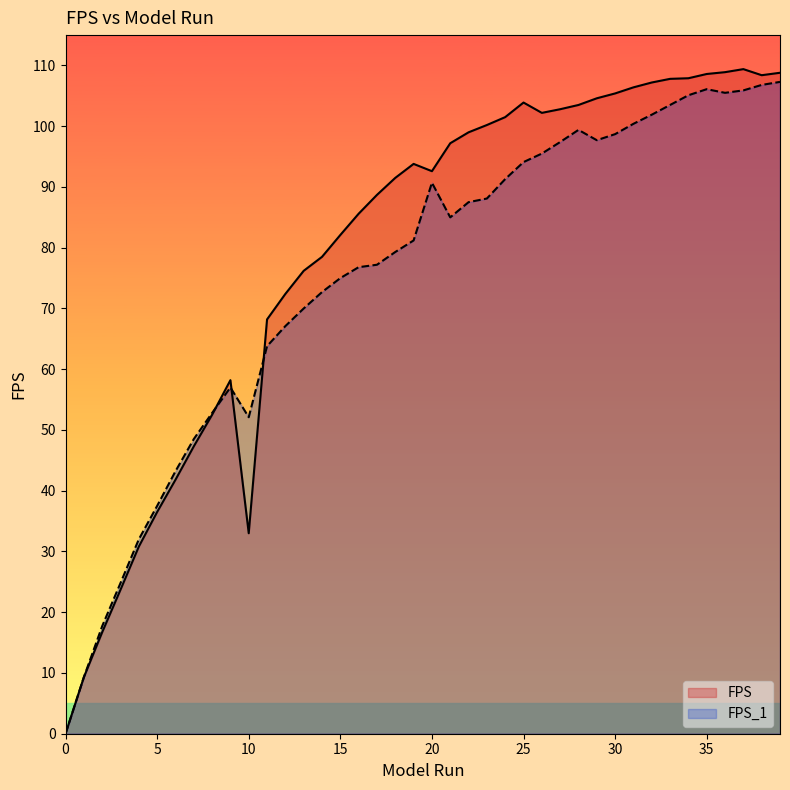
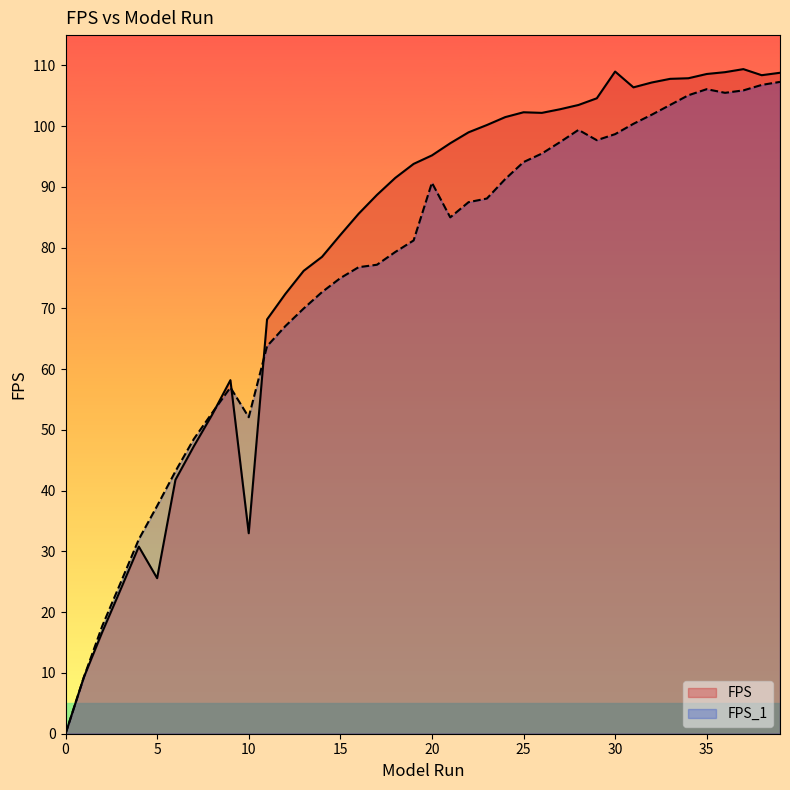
FPS, 5: 37 -> 26
FPS, 20: 93 -> 95
FPS, 25: 104 -> 102
FPS, 30: 105 -> 109
